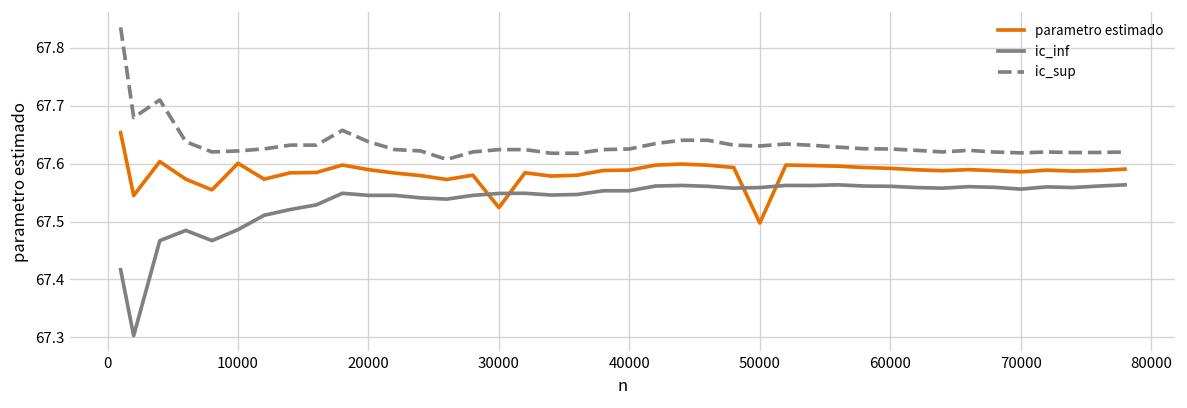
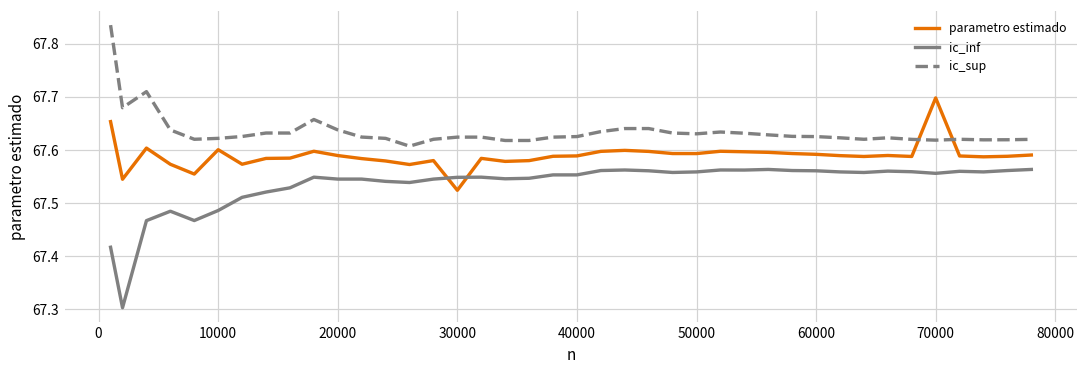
parametro estimado, 50000: 67.50 -> 67.59
parametro estimado, 70000: 67.59 -> 67.70
